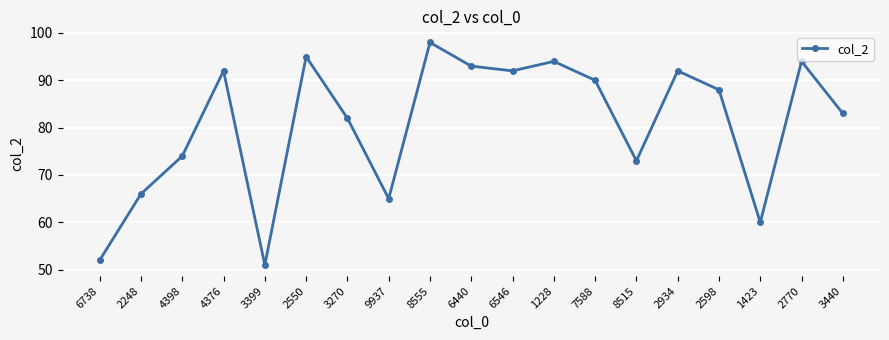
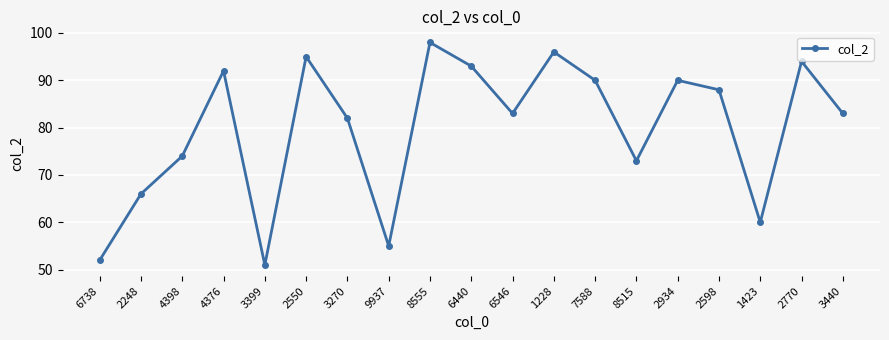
9937: 65 -> 55
6546: 92 -> 83
1228: 94 -> 96
2934: 92 -> 90
